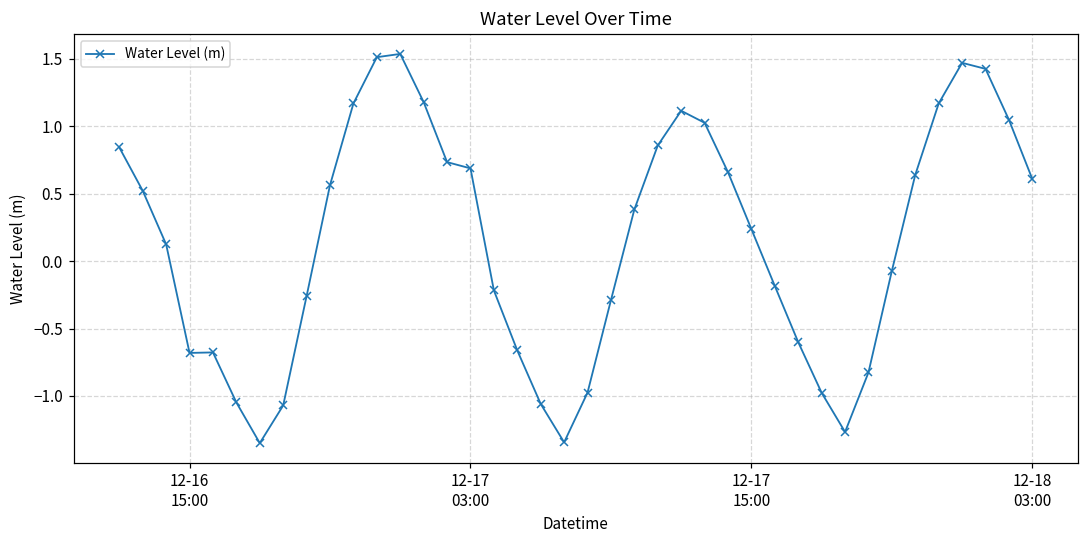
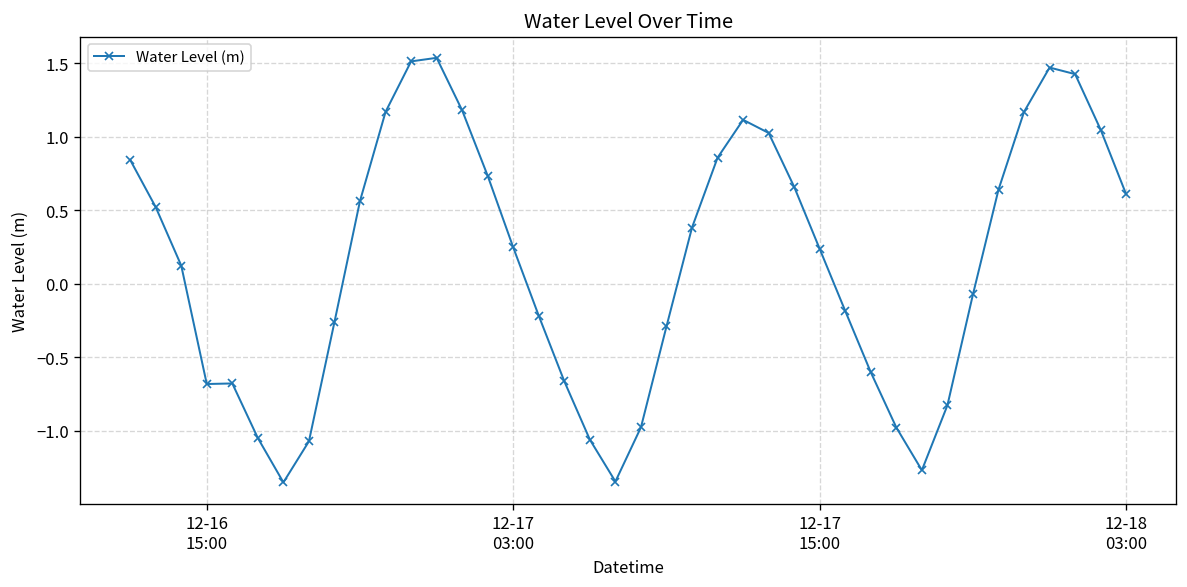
12-17 03:00: 0.69 -> 0.25
